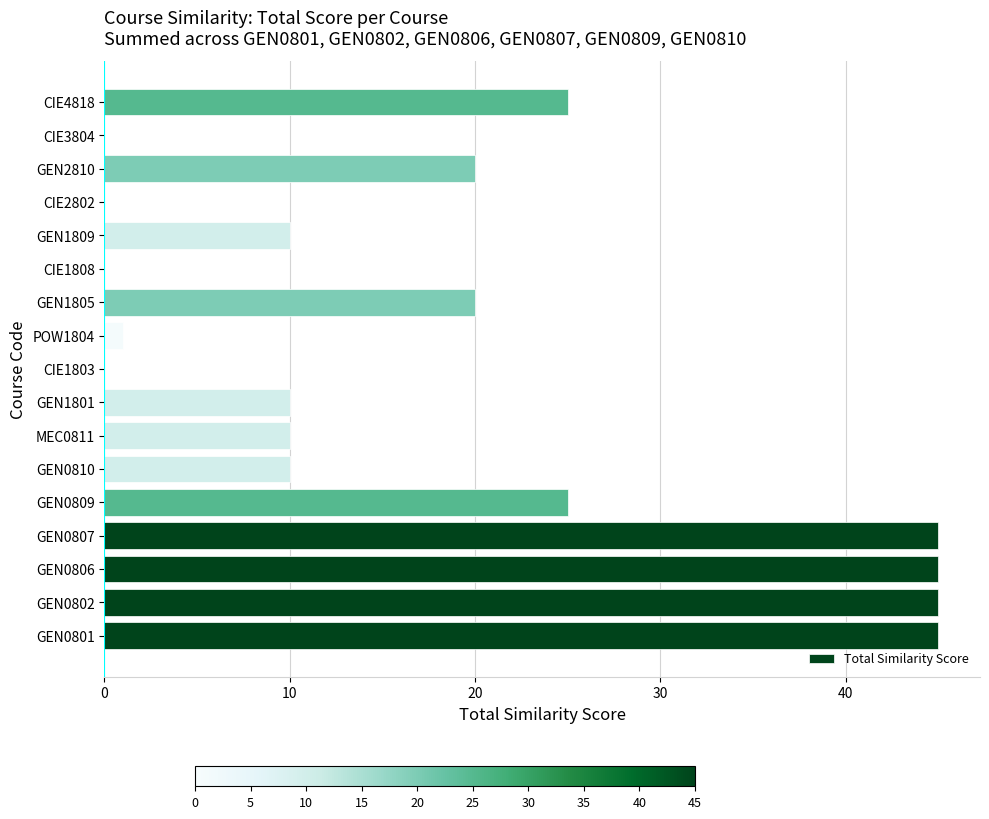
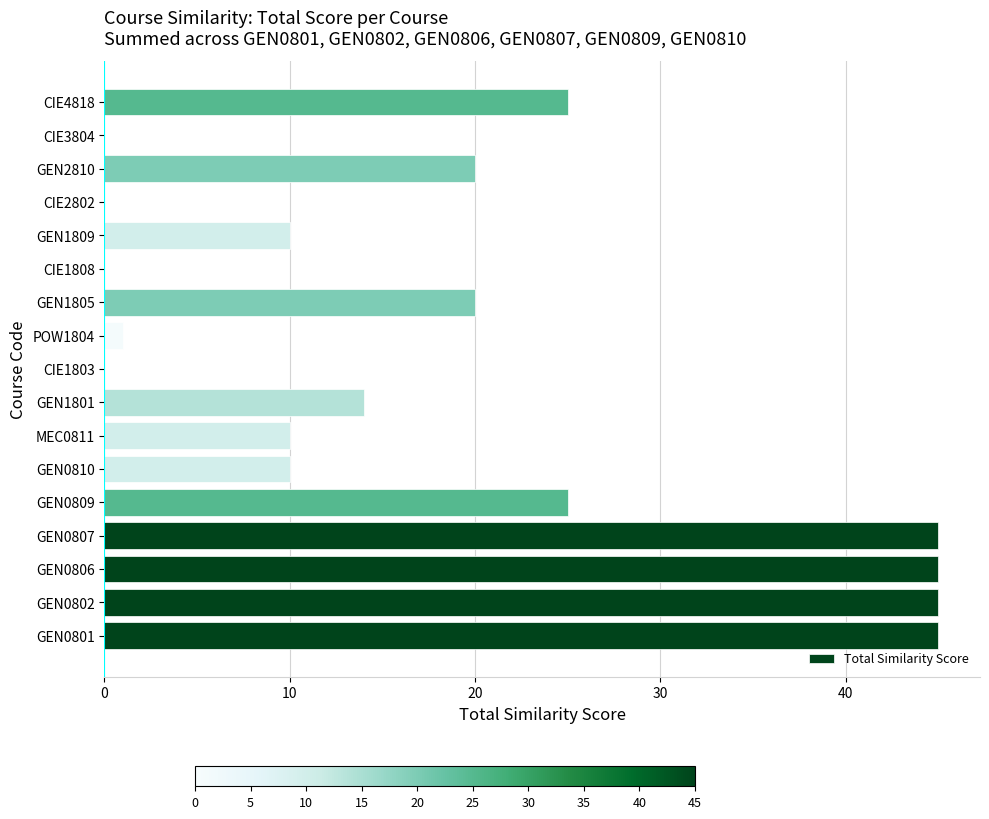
GEN1801: 10 -> 14
